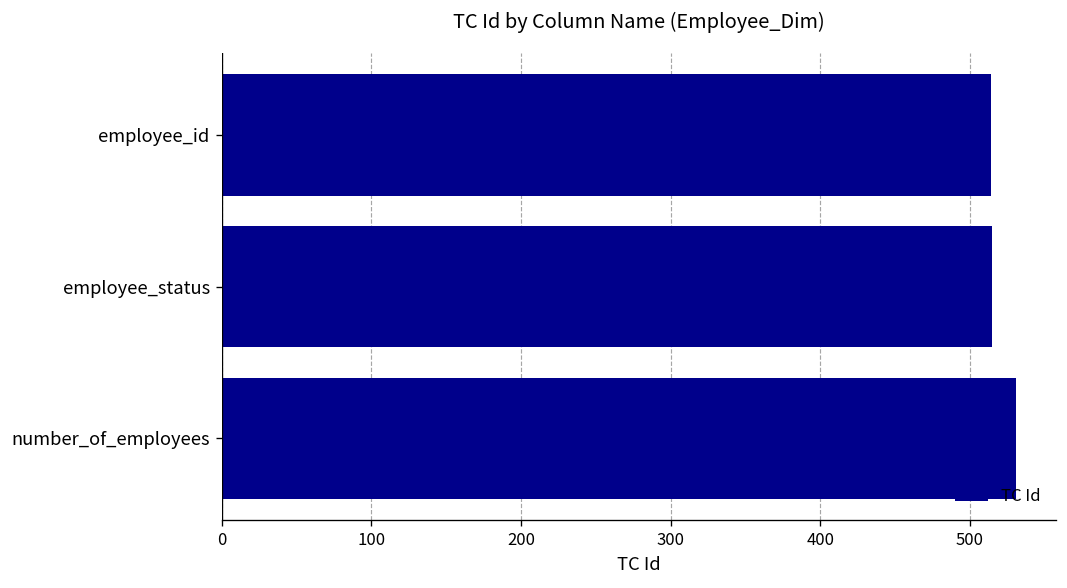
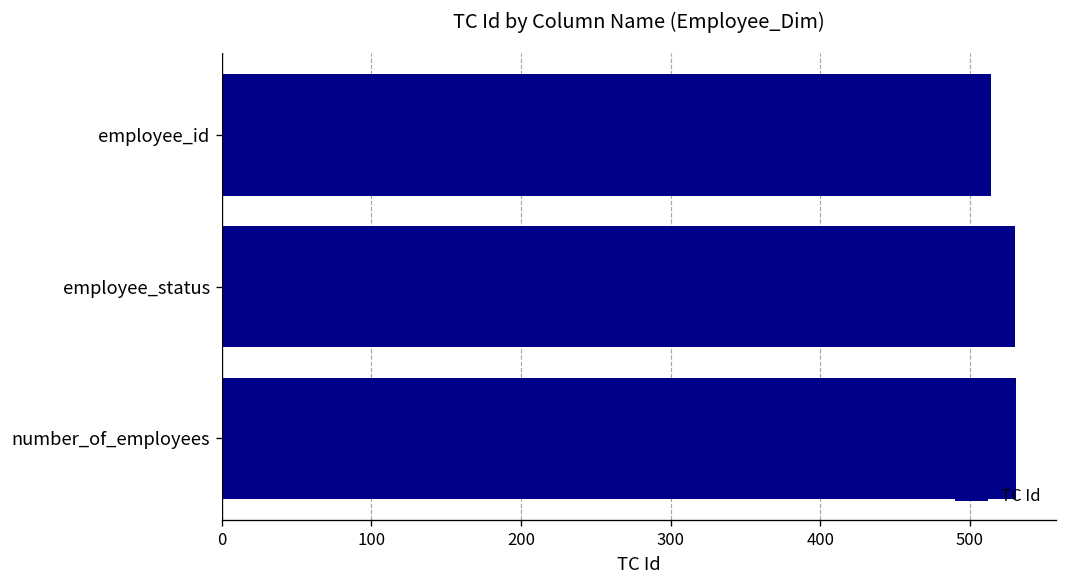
employee_status: 515 -> 530
